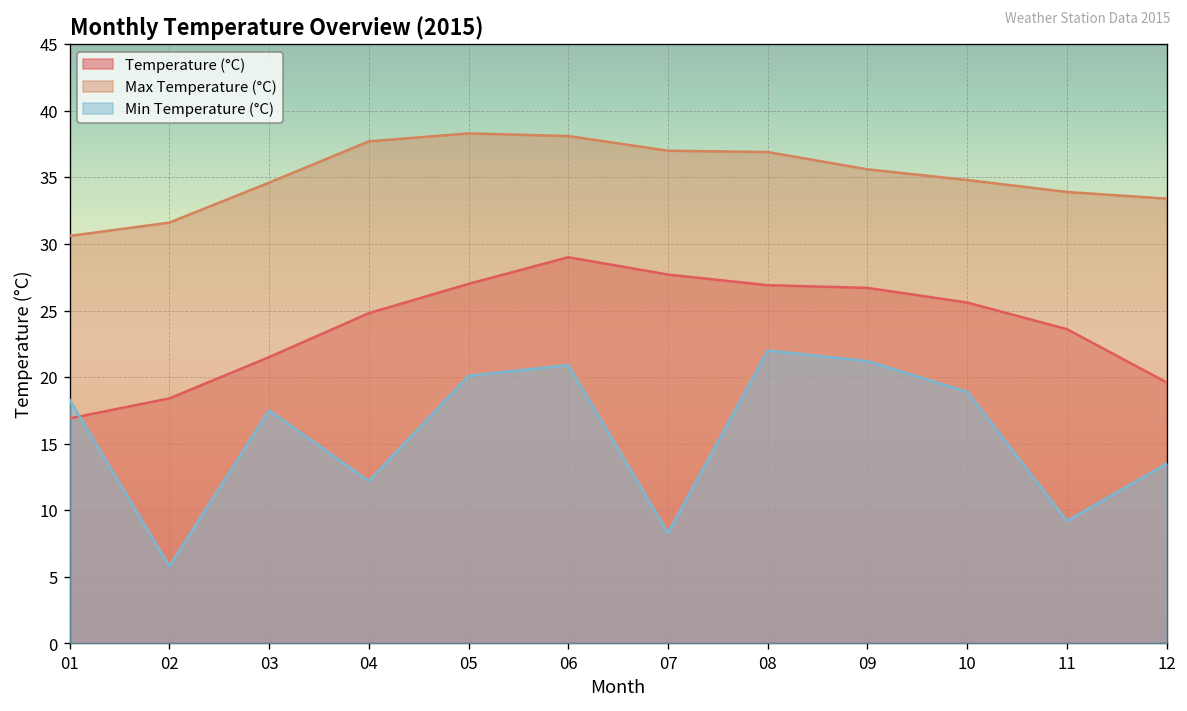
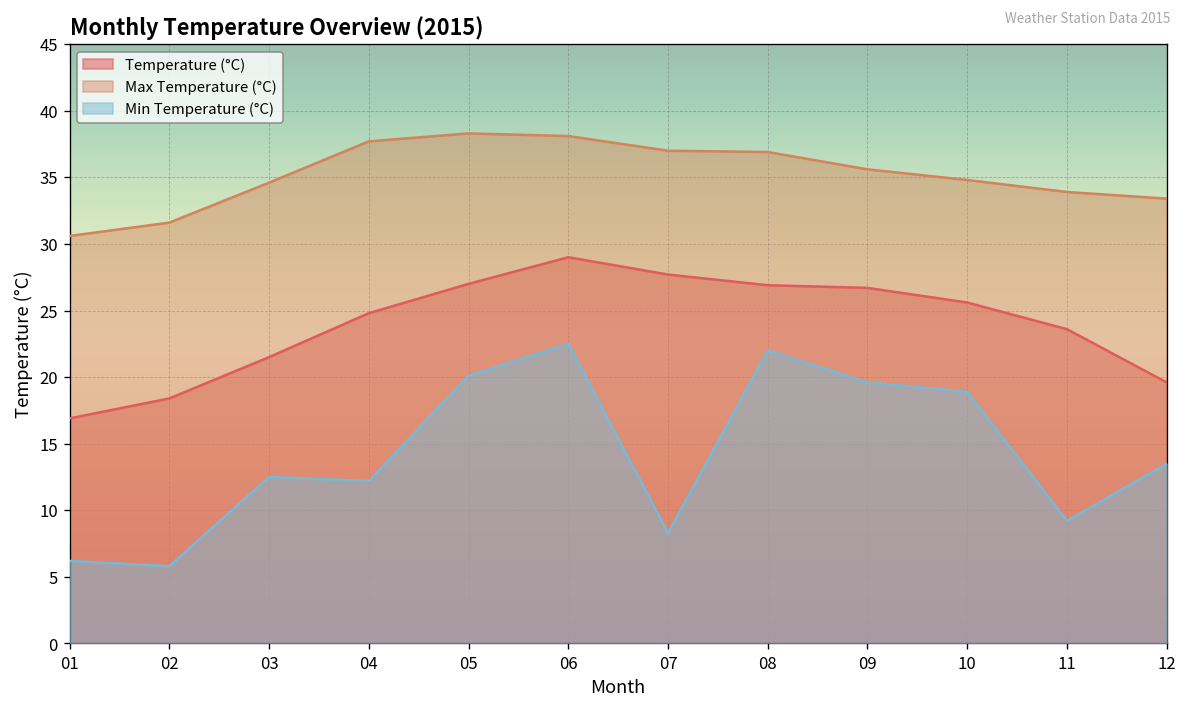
Min Temperature (°C), 01: 18.3 -> 6.2
Min Temperature (°C), 03: 17.5 -> 12.5
Min Temperature (°C), 06: 20.9 -> 22.5
Min Temperature (°C), 09: 21.2 -> 19.6
